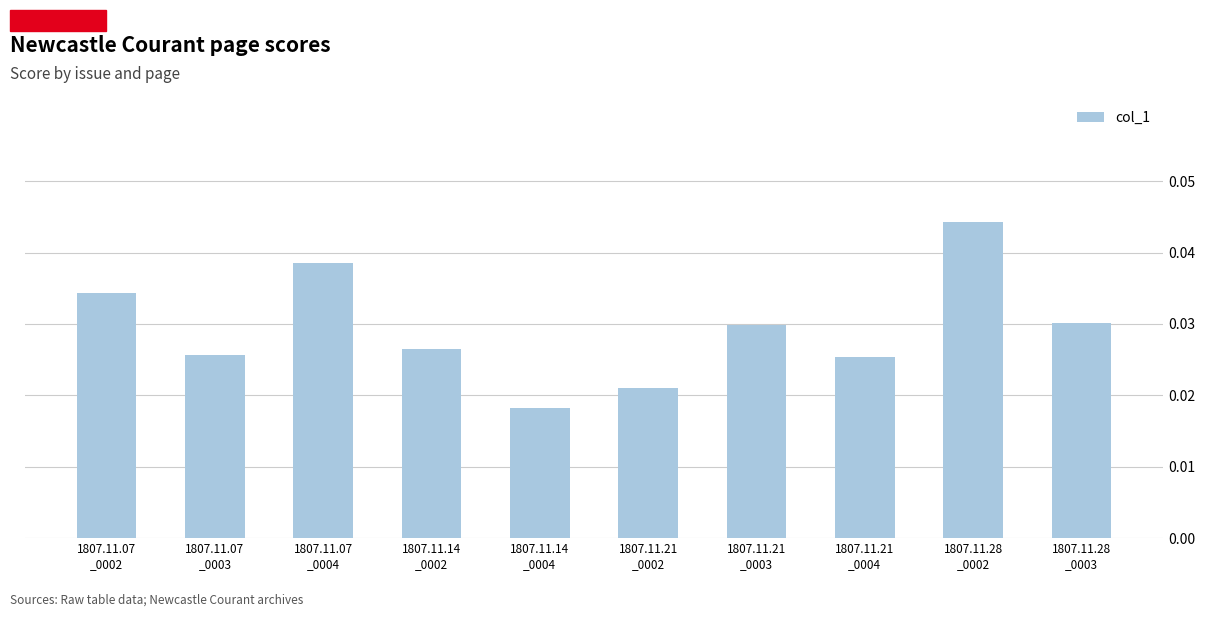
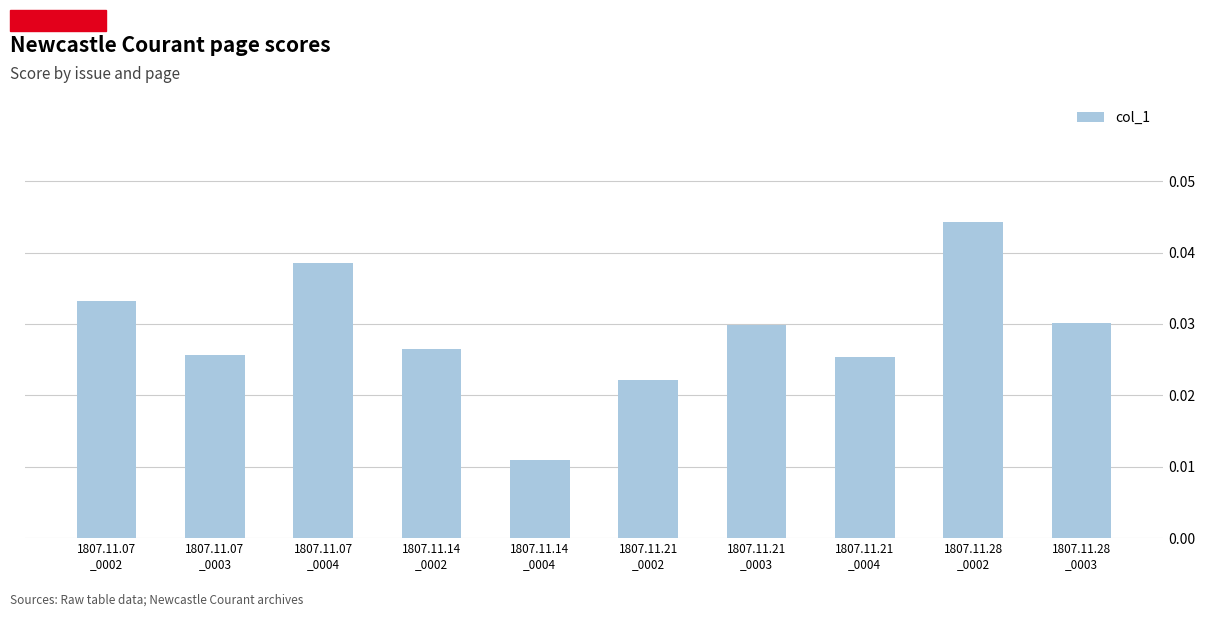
1807.11.07 _0002: 0.034 -> 0.033
1807.11.14 _0004: 0.018 -> 0.011
1807.11.21 _0002: 0.021 -> 0.022
